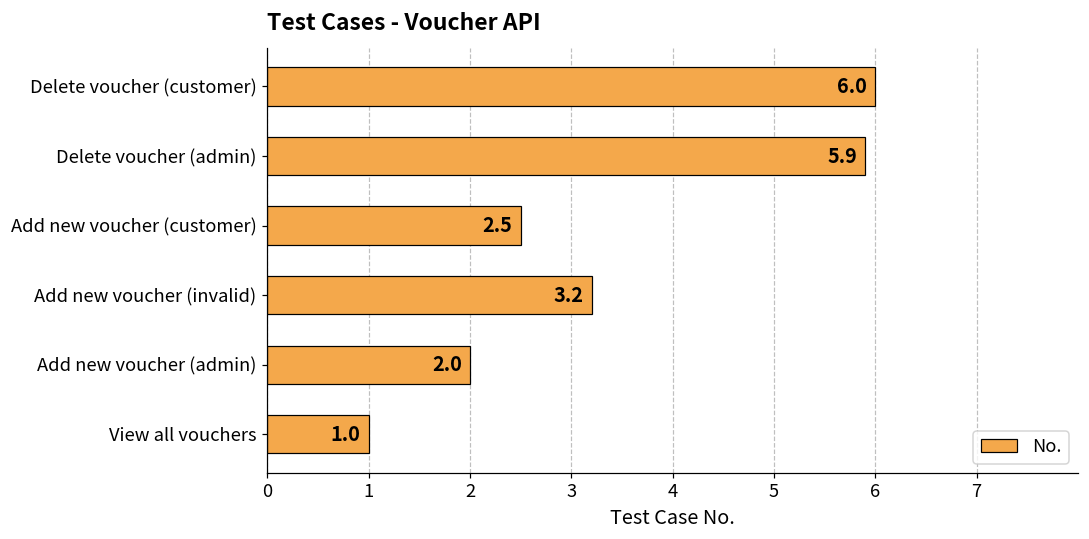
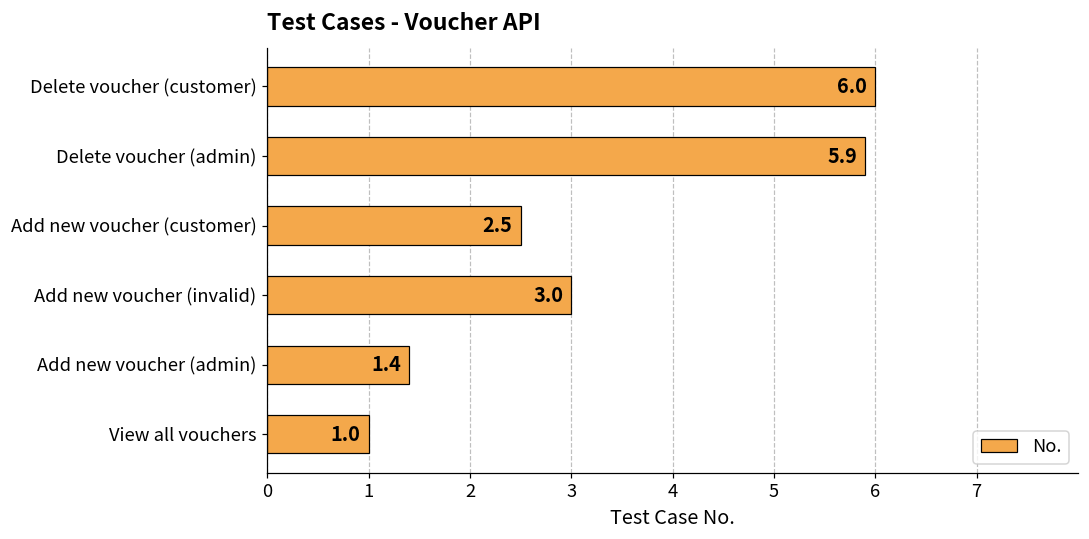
Add new voucher (invalid): 3.2 -> 3.0
Add new voucher (admin): 2.0 -> 1.4
